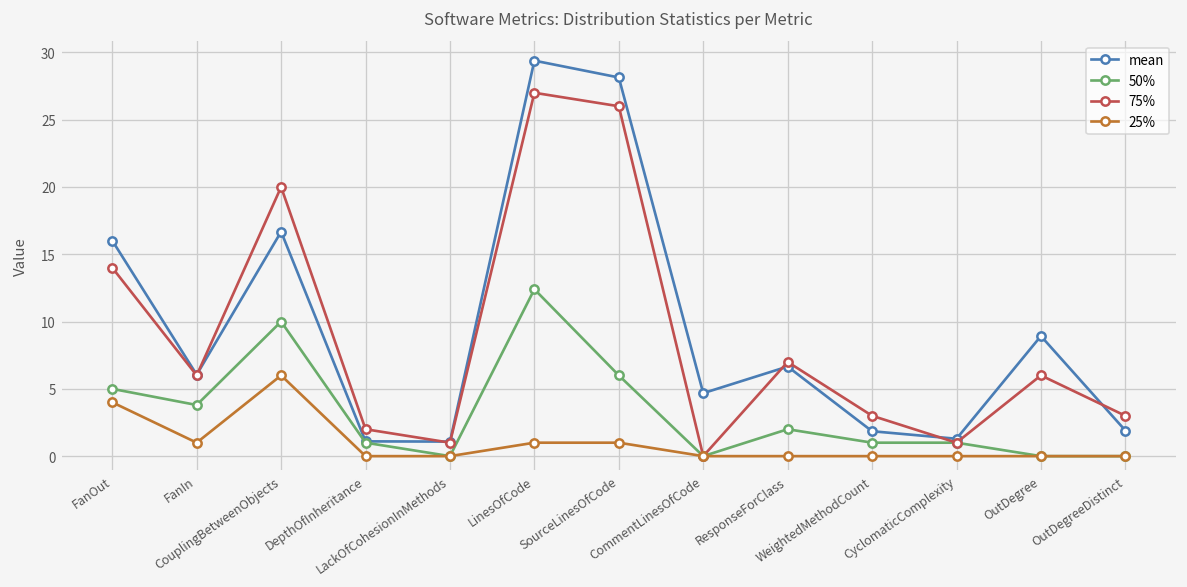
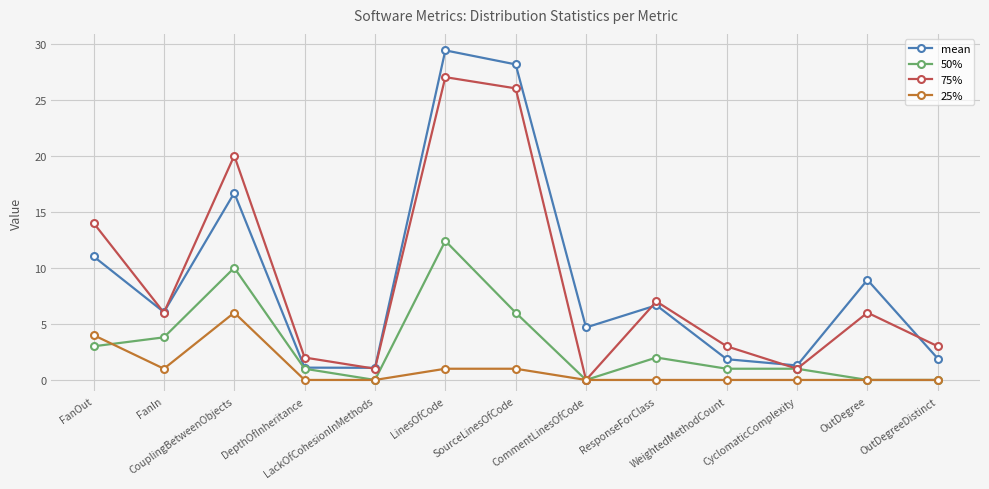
mean, FanOut: 16.0 -> 11.0
50%, FanOut: 5 -> 3
